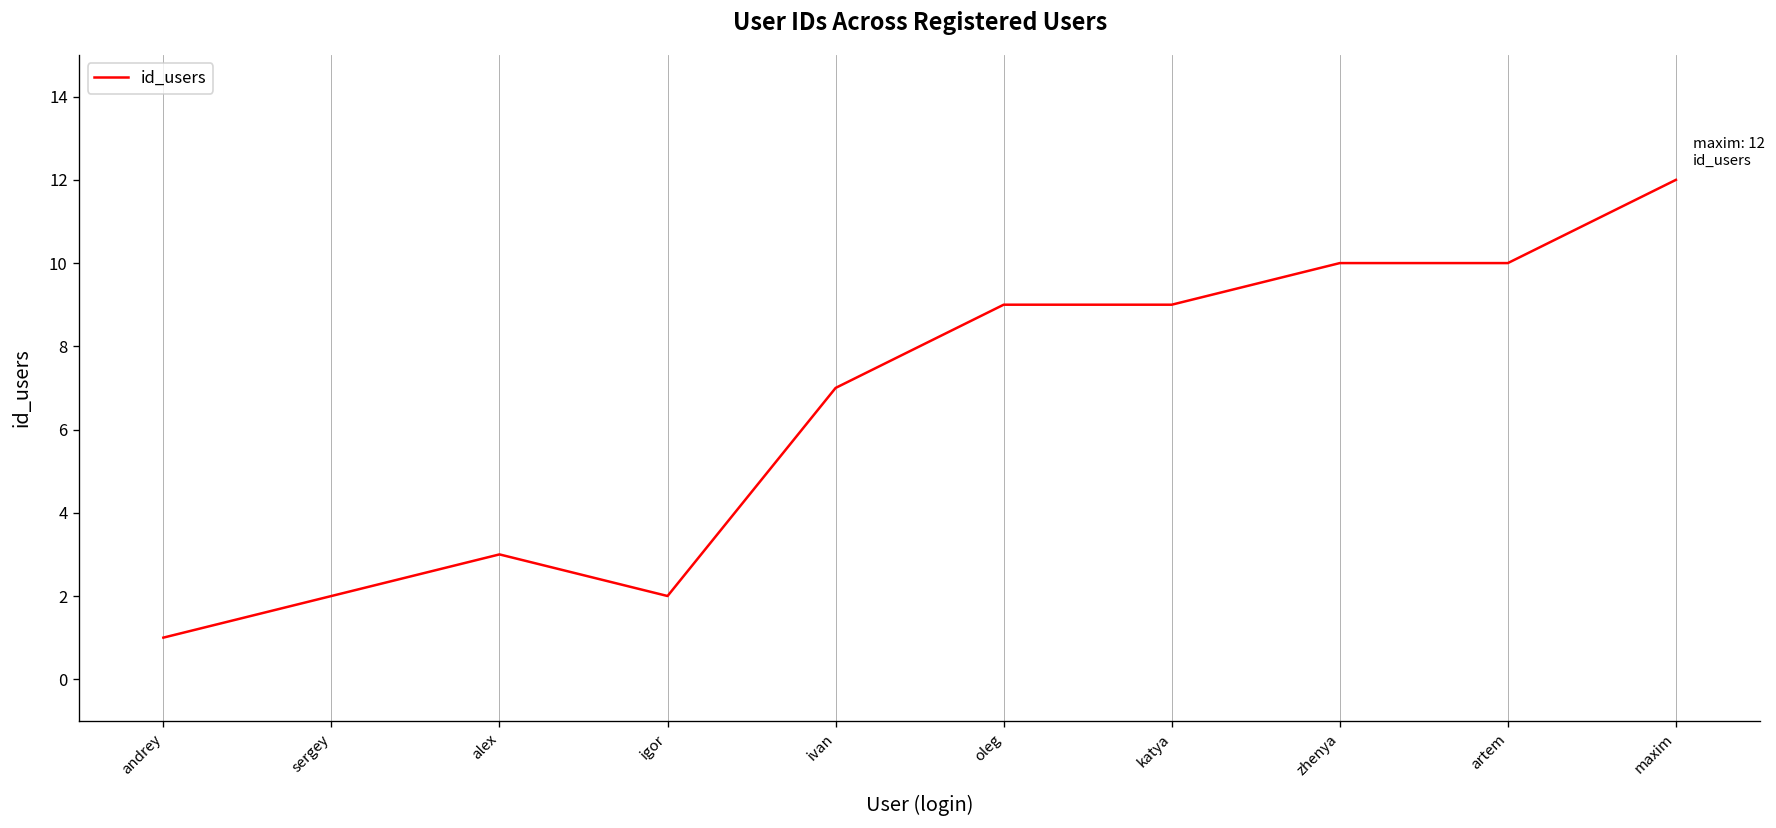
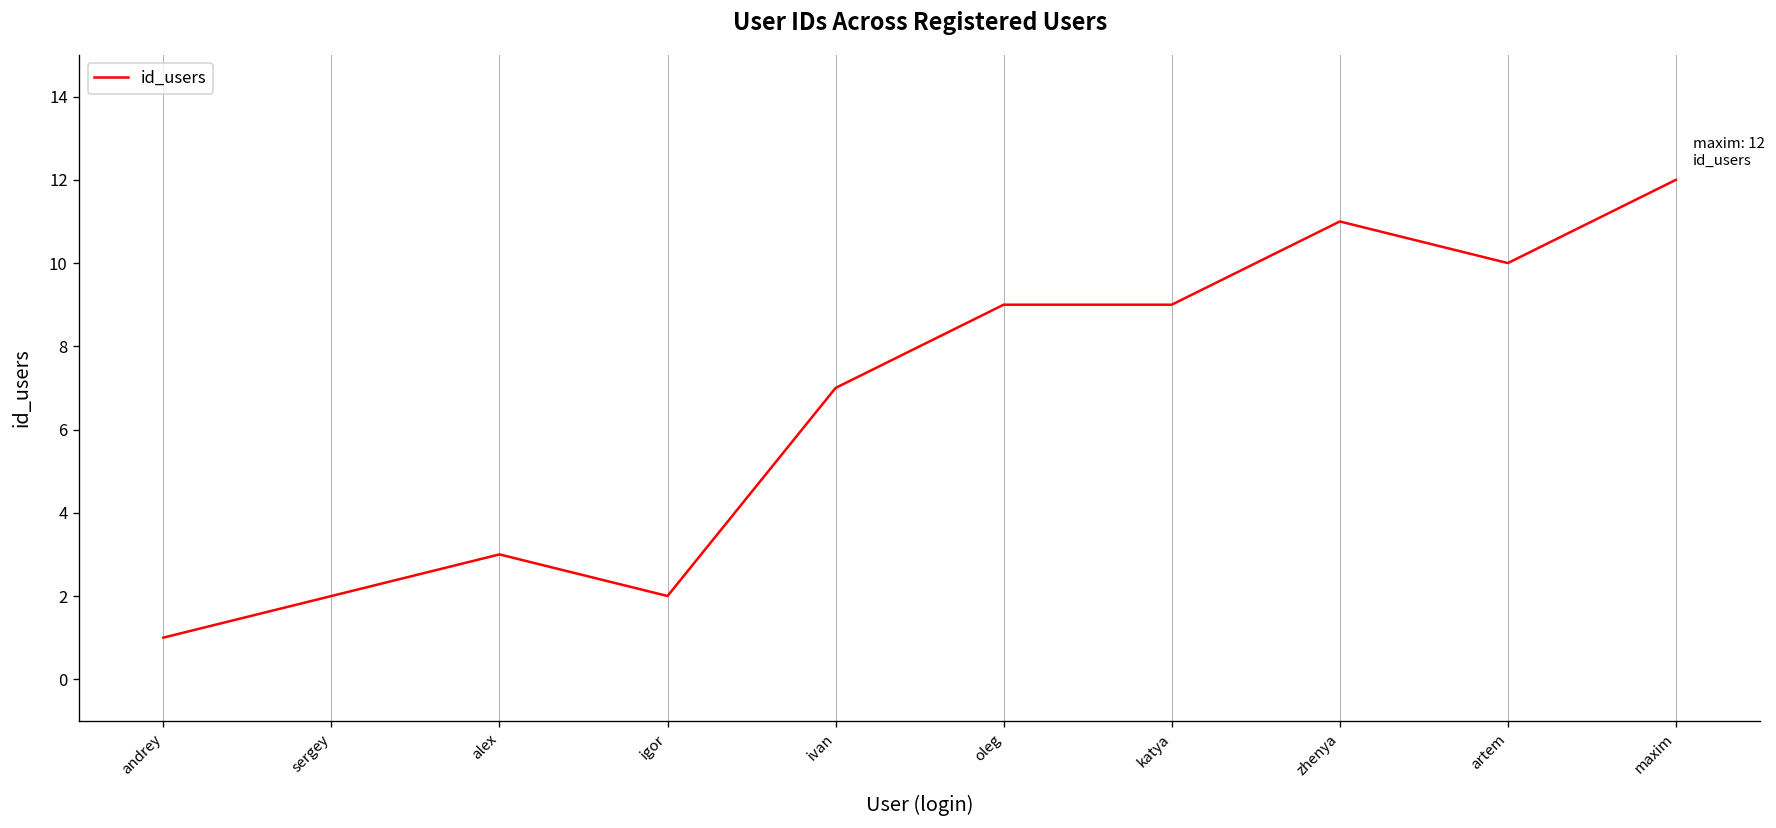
zhenya: 10 -> 11
